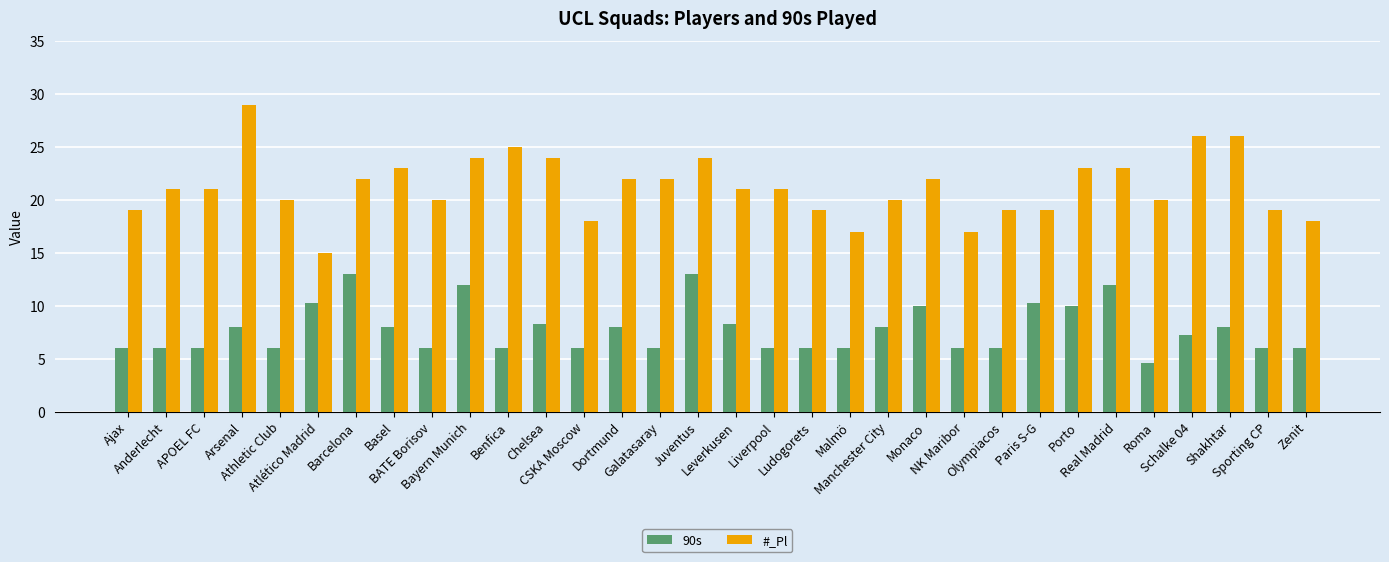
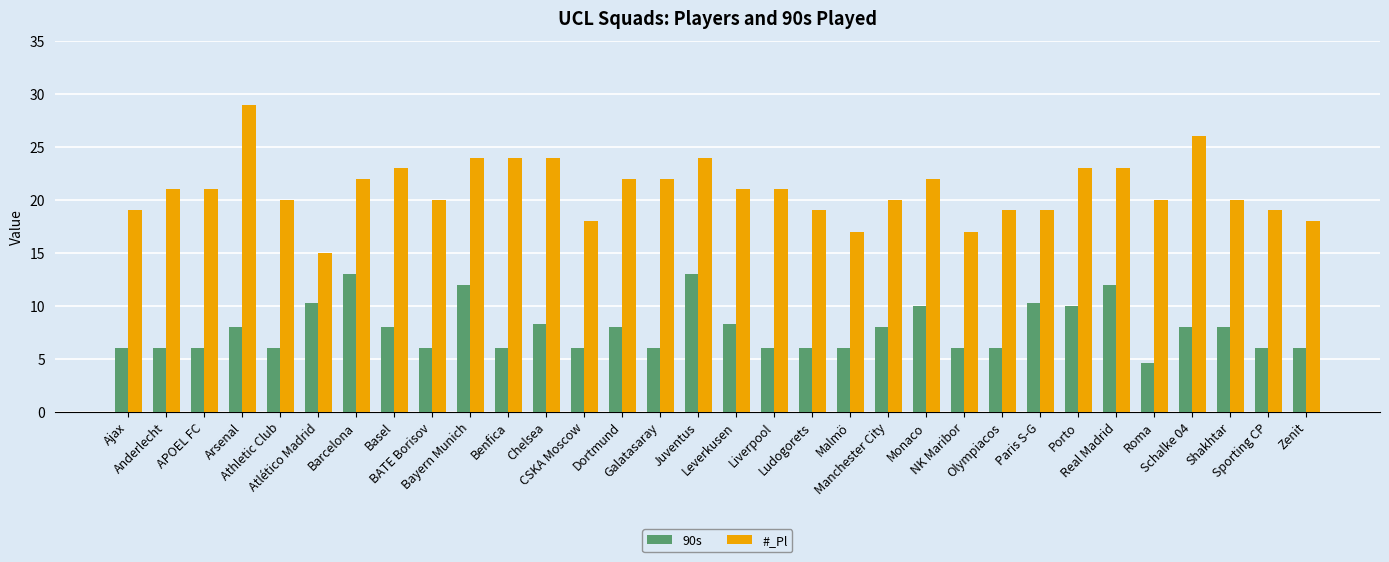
#_Pl, Benfica: 25 -> 24
90s, Schalke 04: 7.2 -> 8.0
#_Pl, Shakhtar: 26 -> 20
